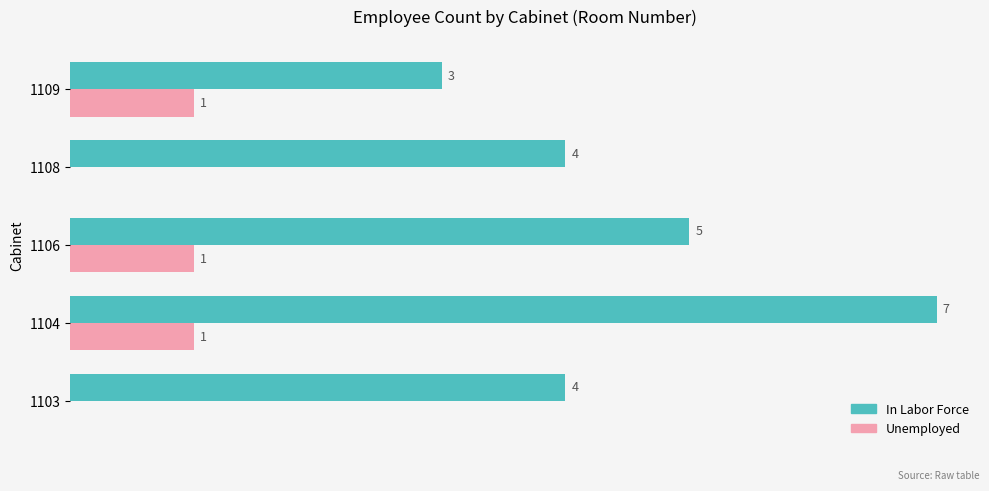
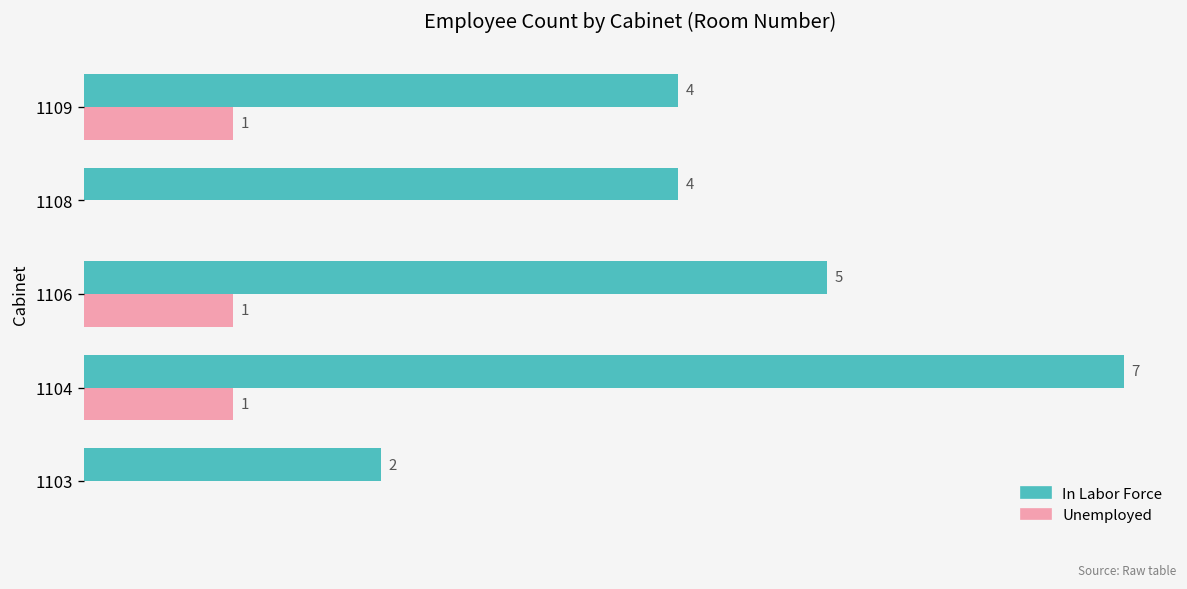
In Labor Force, 1109: 3 -> 4
In Labor Force, 1103: 4 -> 2
